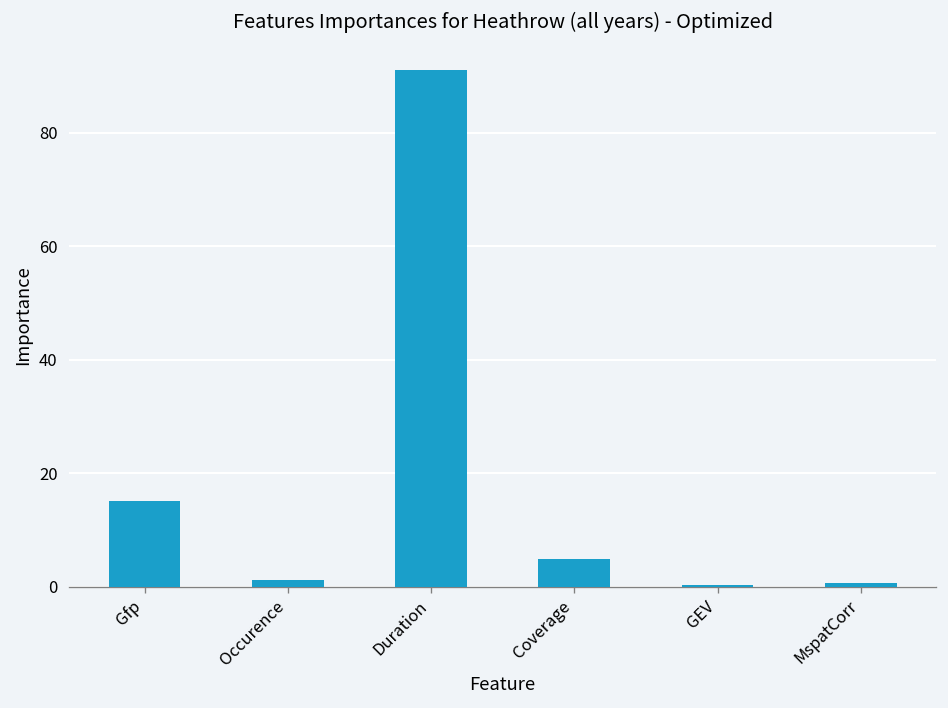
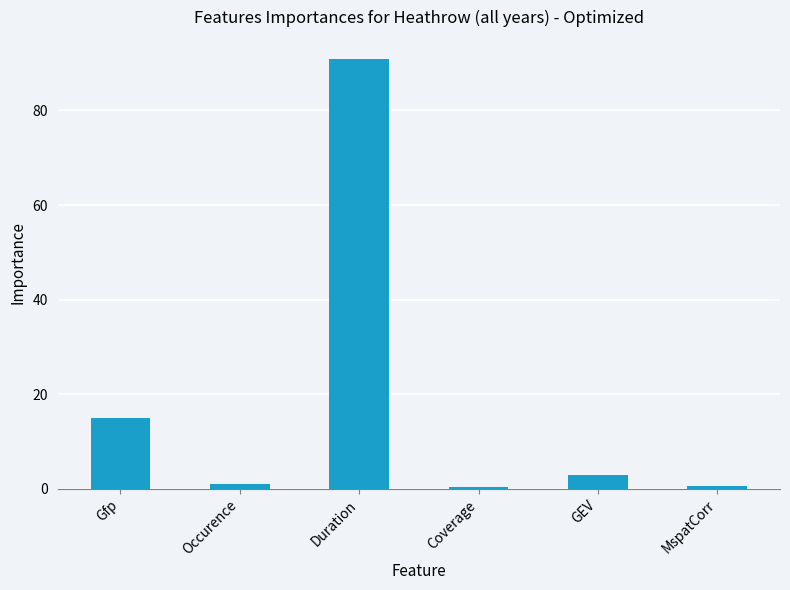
Coverage: 5 -> 0
GEV: 0 -> 3
